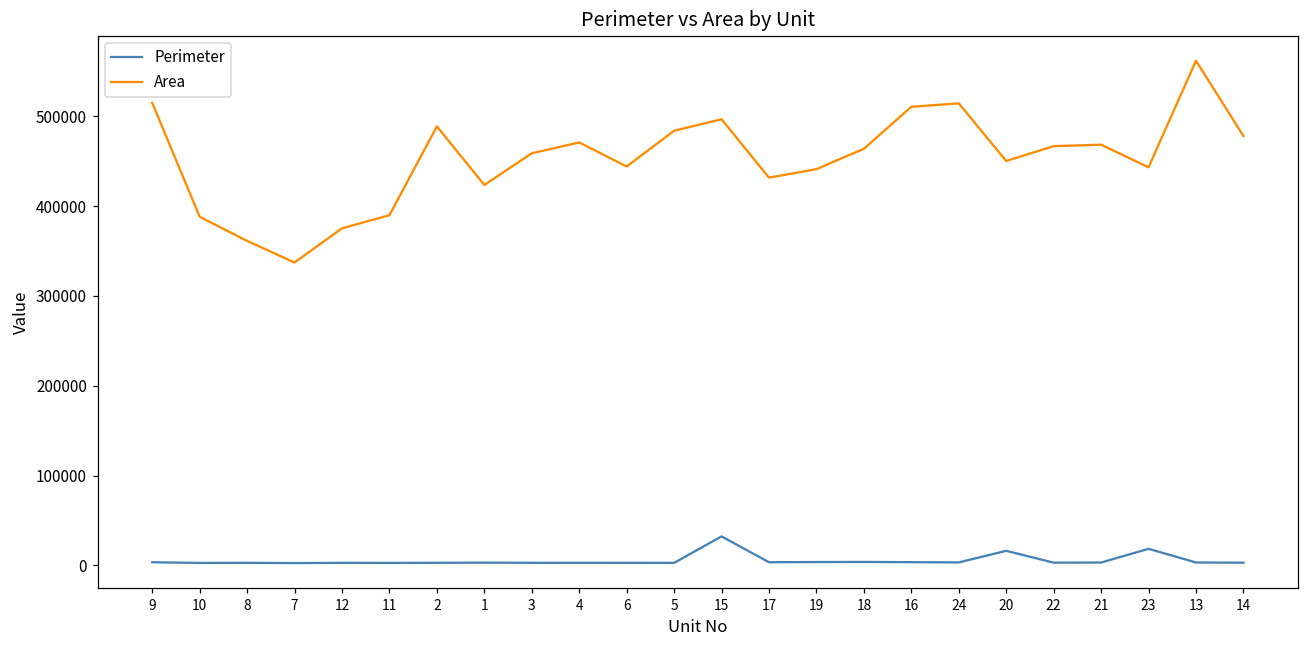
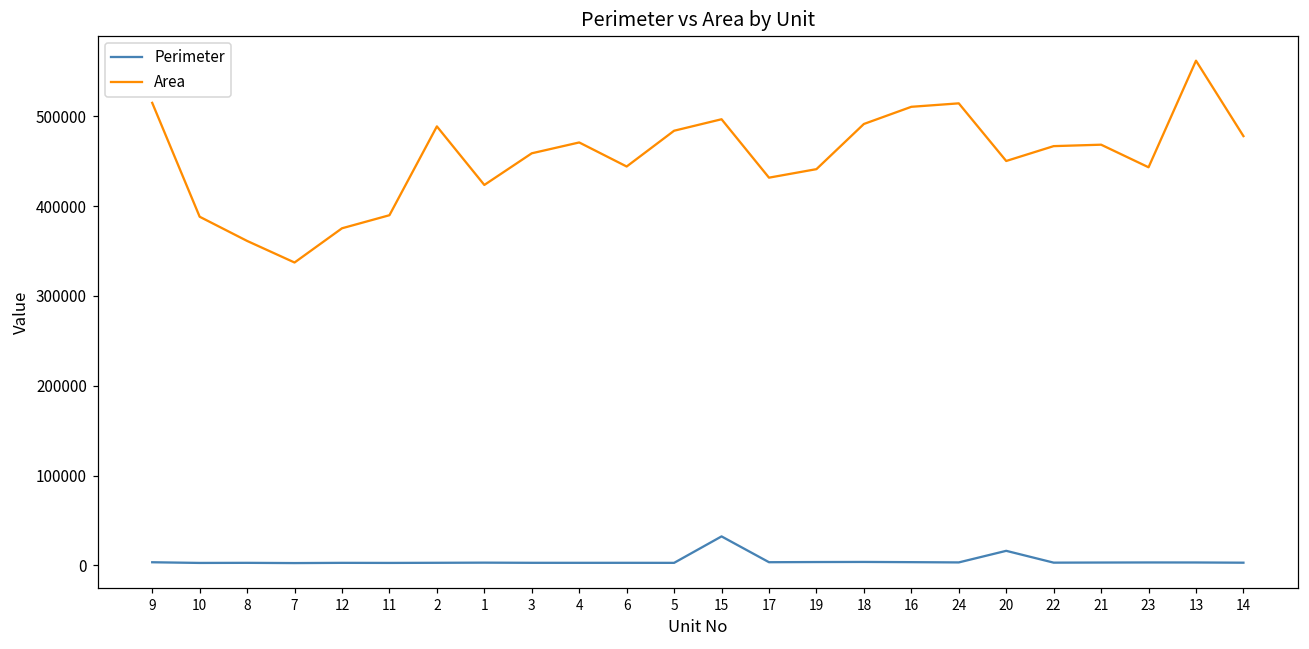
Area, 18: 460000 -> 490000
Perimeter, 23: 20000 -> 0
